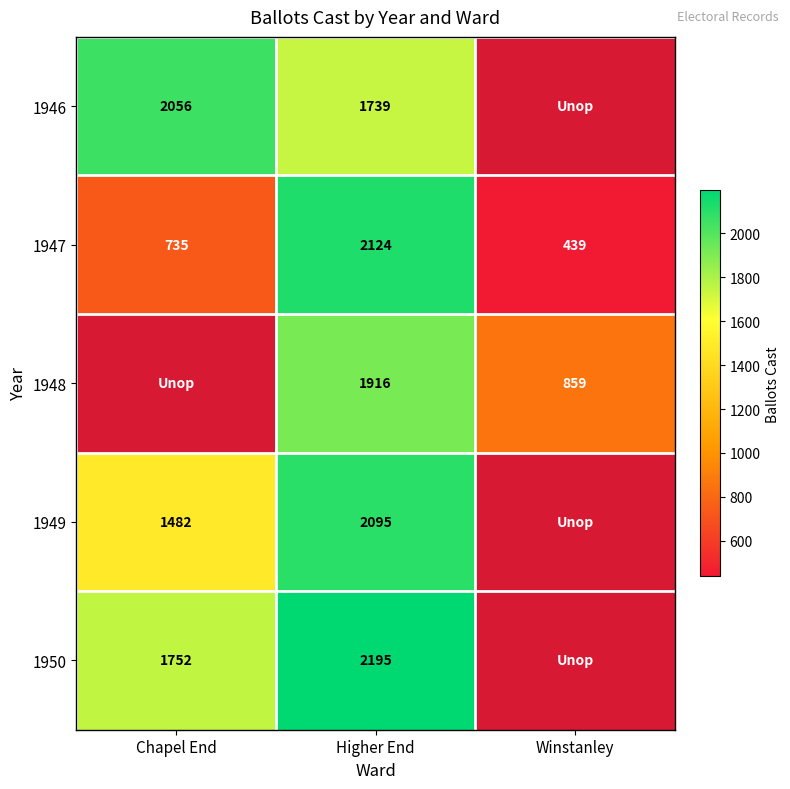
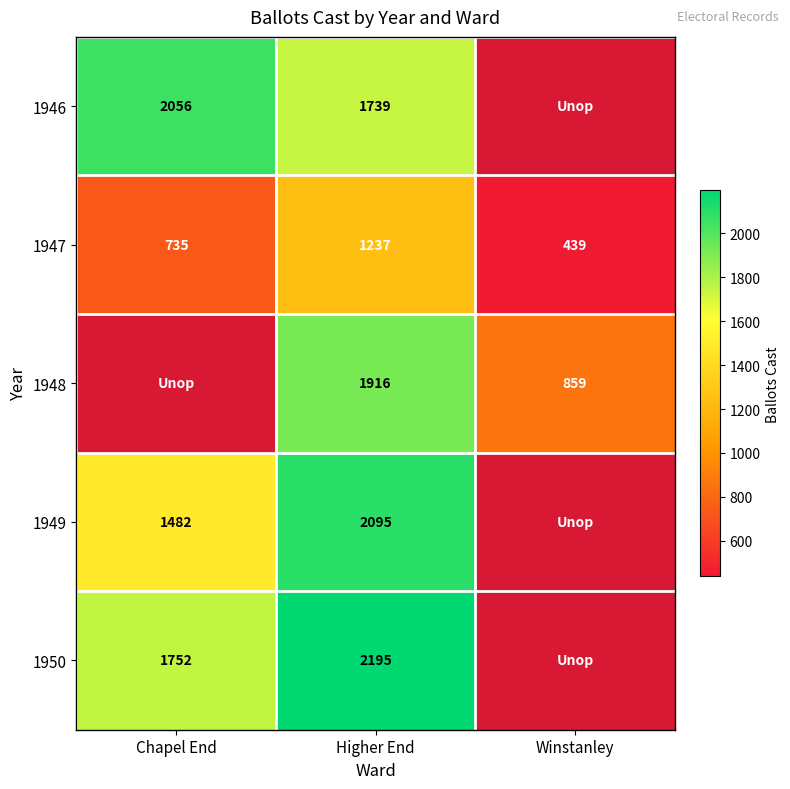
1947, Higher End: 2124 -> 1237
